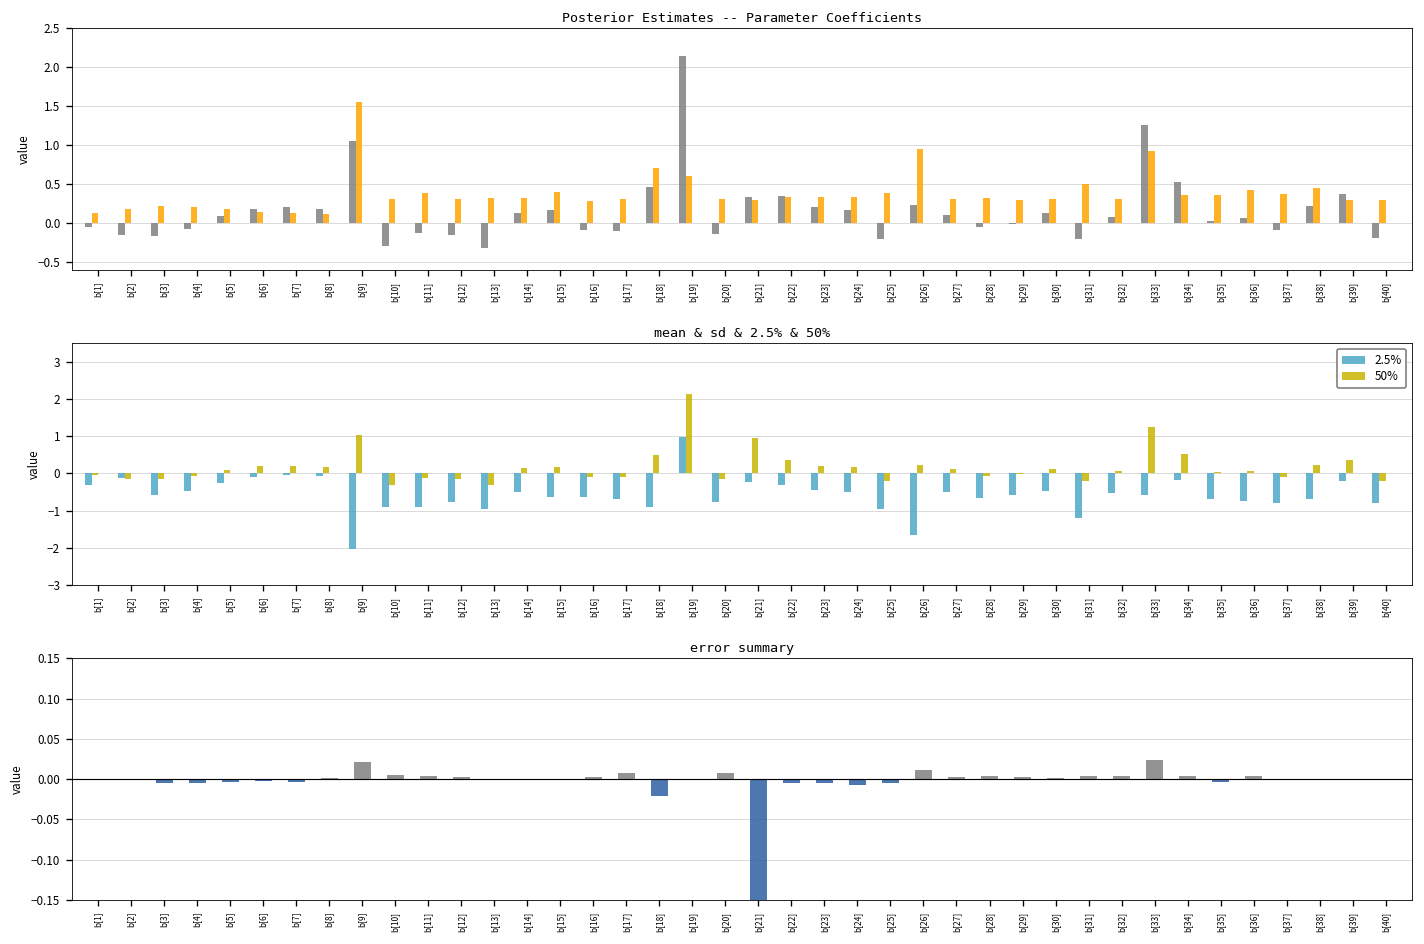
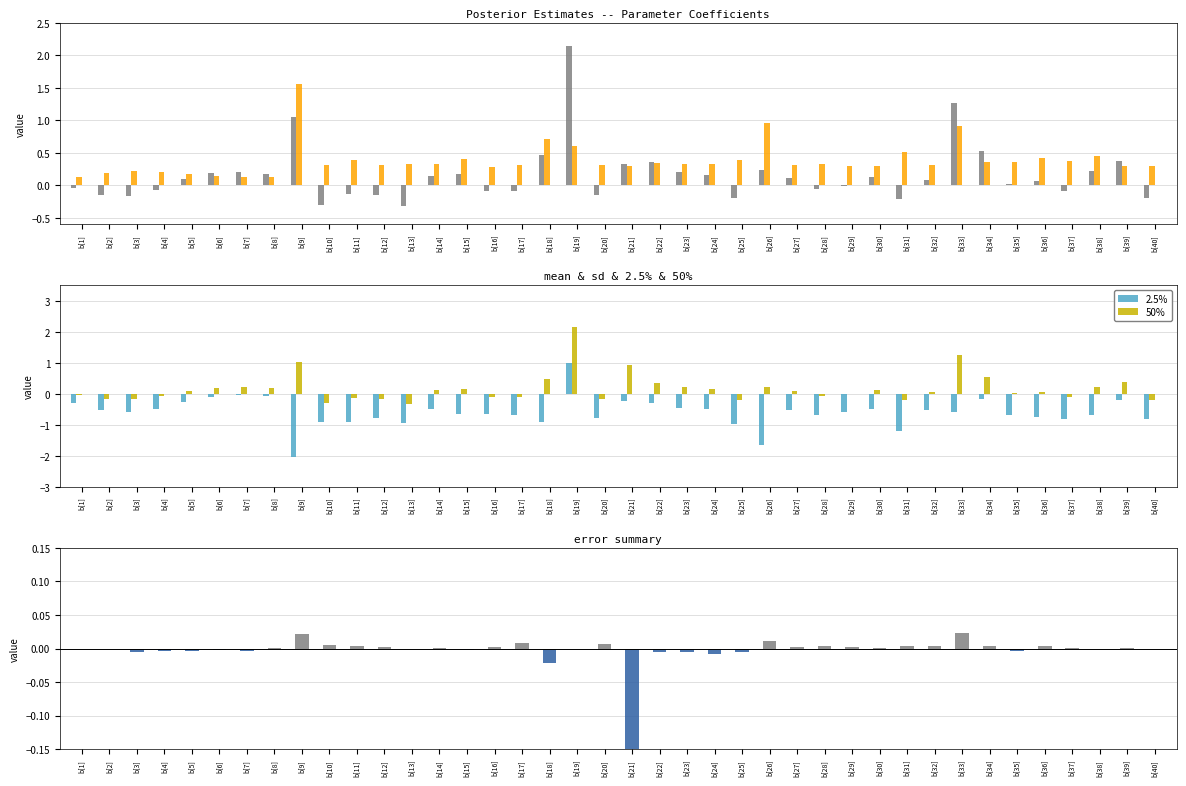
mean & sd & 2.5% & 50%, 2.5%, b[2]: -0.1 -> -0.5
